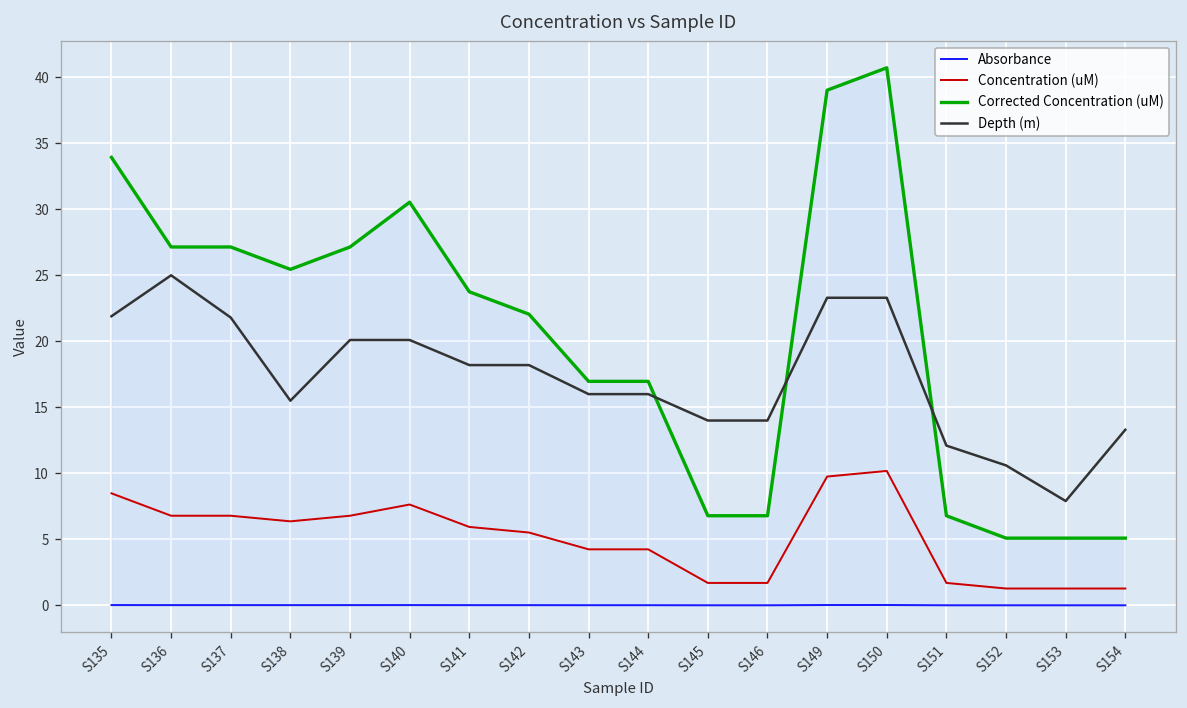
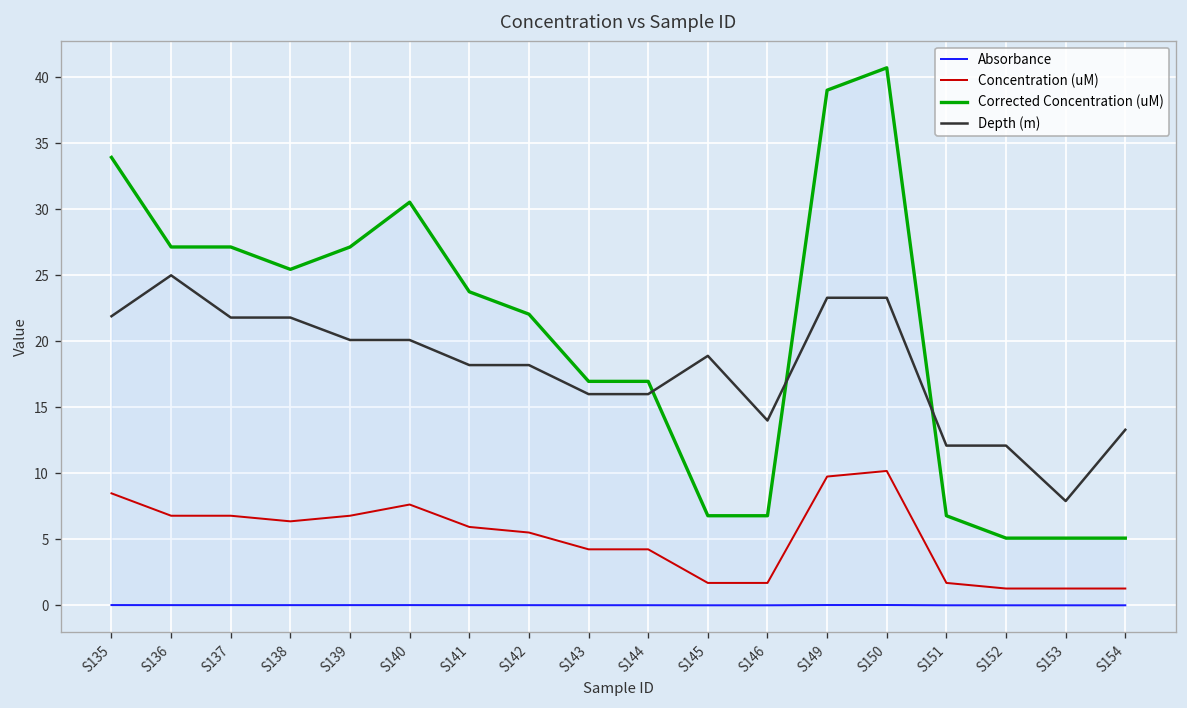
Depth (m), S138: 15.5 -> 21.8
Depth (m), S145: 14.0 -> 18.9
Depth (m), S152: 10.6 -> 12.1
